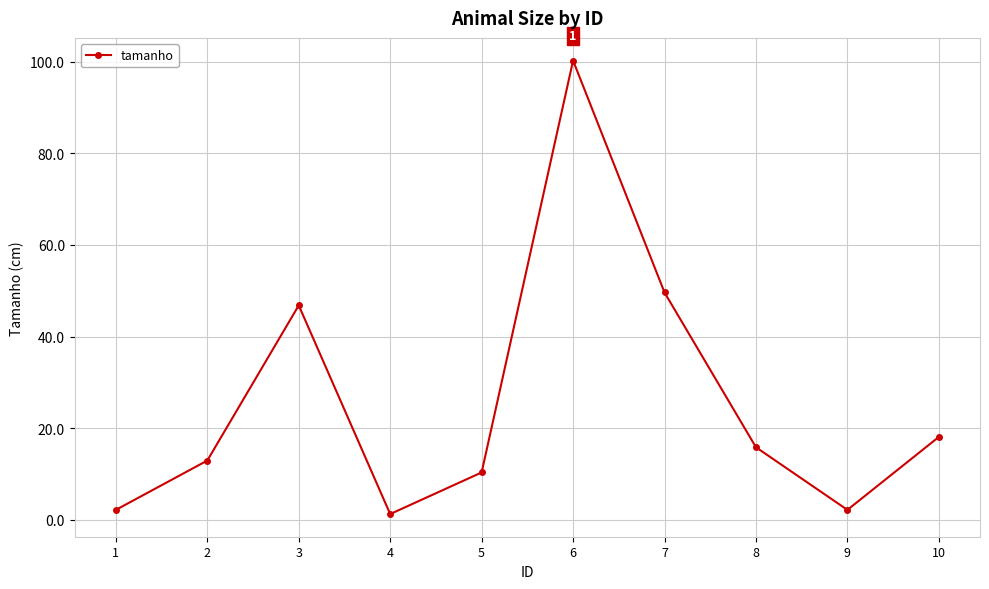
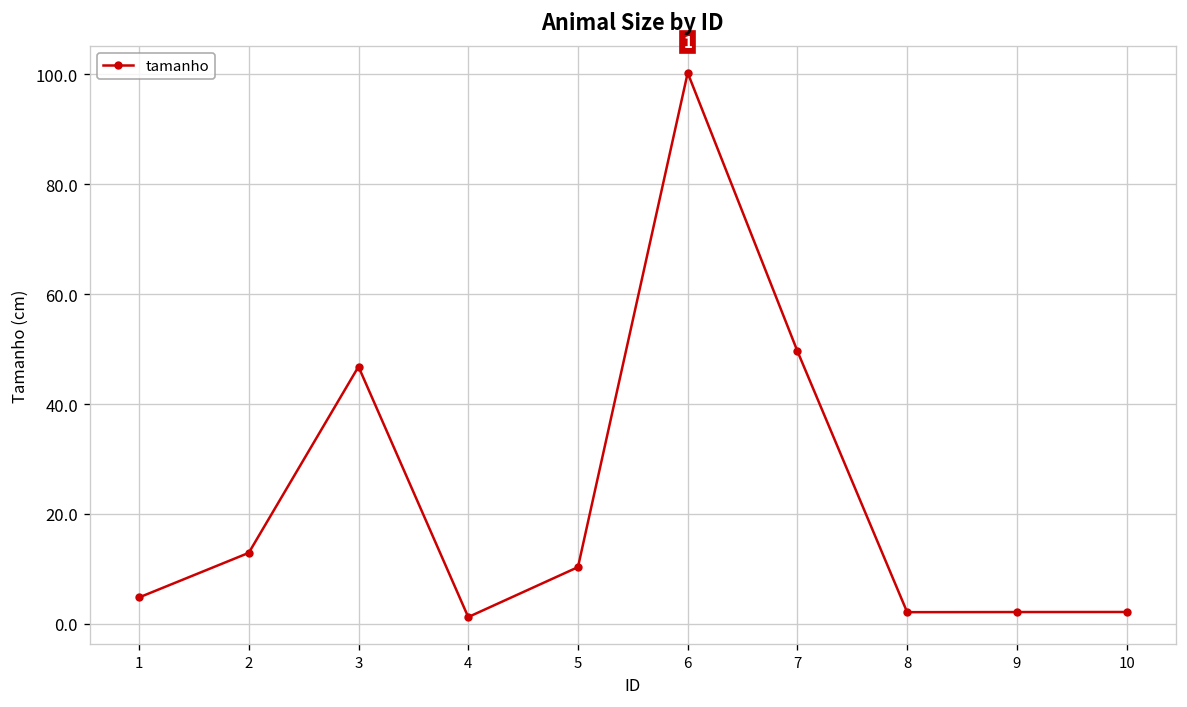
1: 2 -> 5
8: 16 -> 2
10: 18 -> 2
